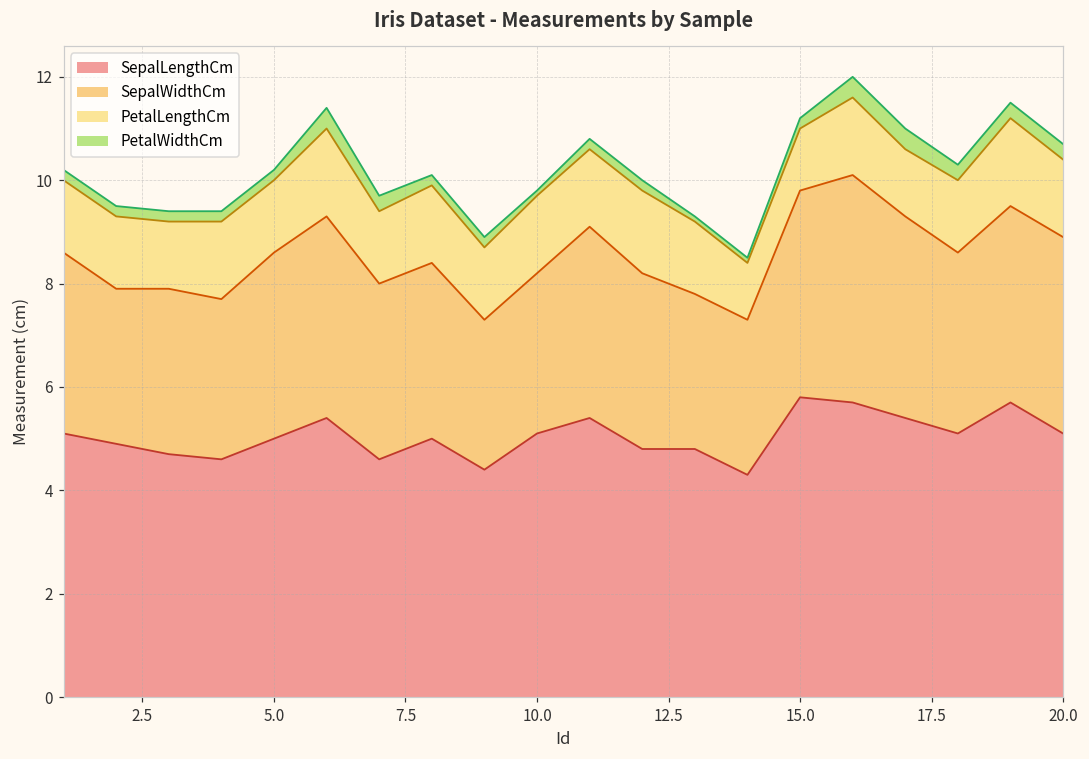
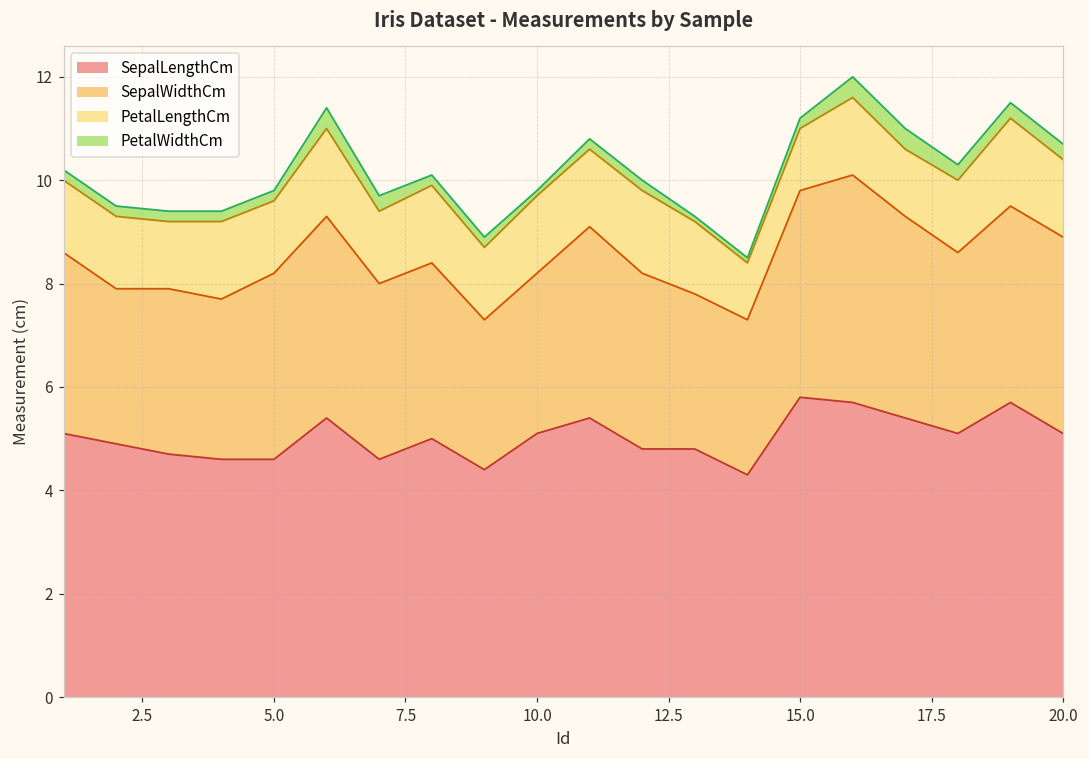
SepalLengthCm, 5.0: 5.0 -> 4.6
